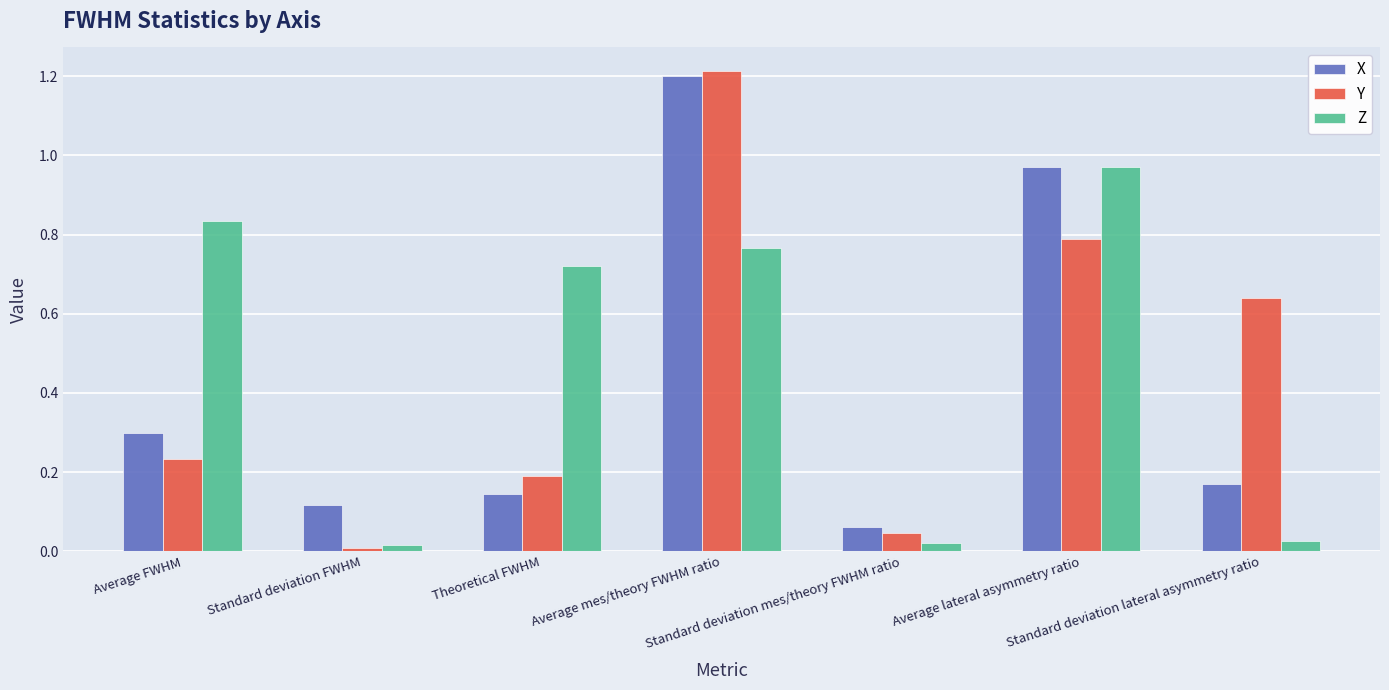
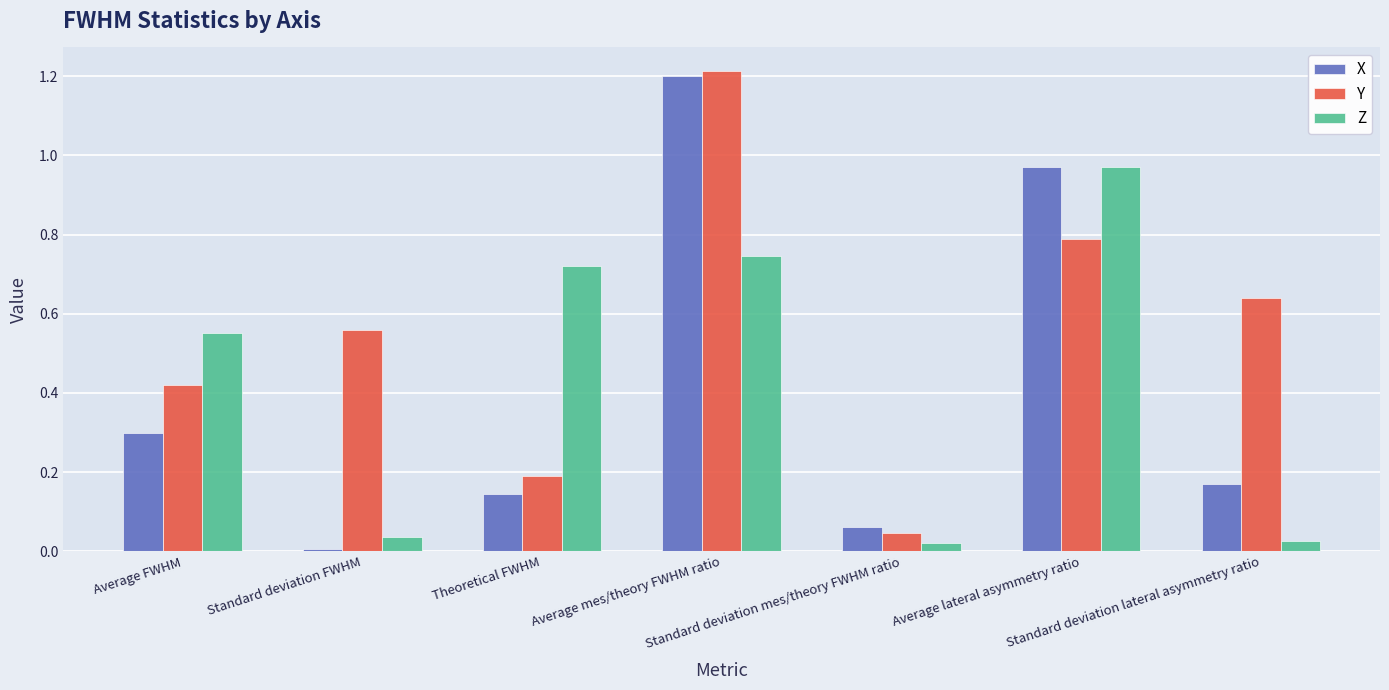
Y, Average FWHM: 0.23 -> 0.42
Z, Average FWHM: 0.84 -> 0.55
X, Standard deviation FWHM: 0.12 -> 0.01
Y, Standard deviation FWHM: 0.01 -> 0.56
Z, Standard deviation FWHM: 0.02 -> 0.04
Z, Average mes/theory FWHM ratio: 0.77 -> 0.75
